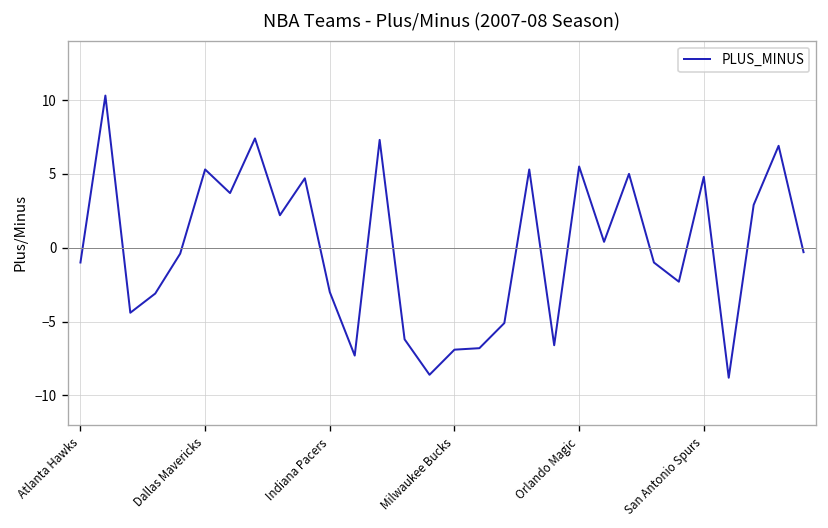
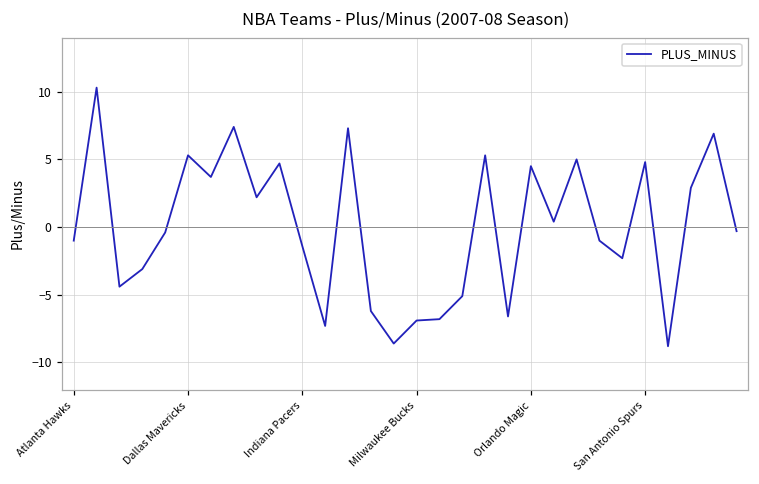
Indiana Pacers: -3.0 -> -1.4
Orlando Magic: 5.5 -> 4.5
